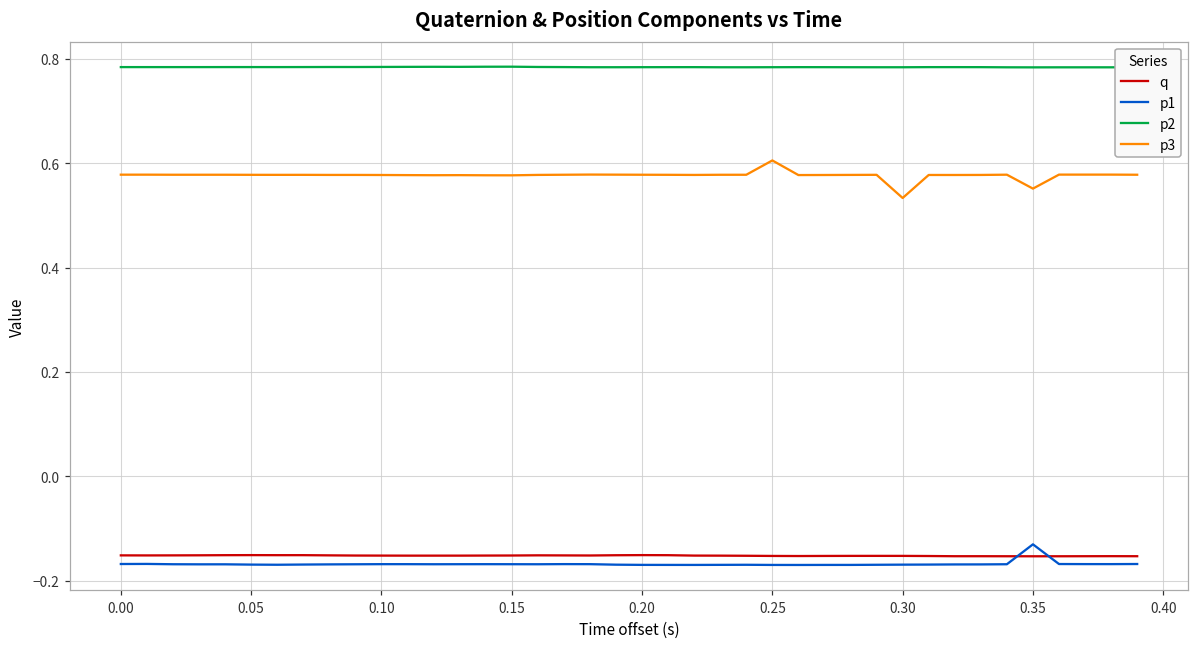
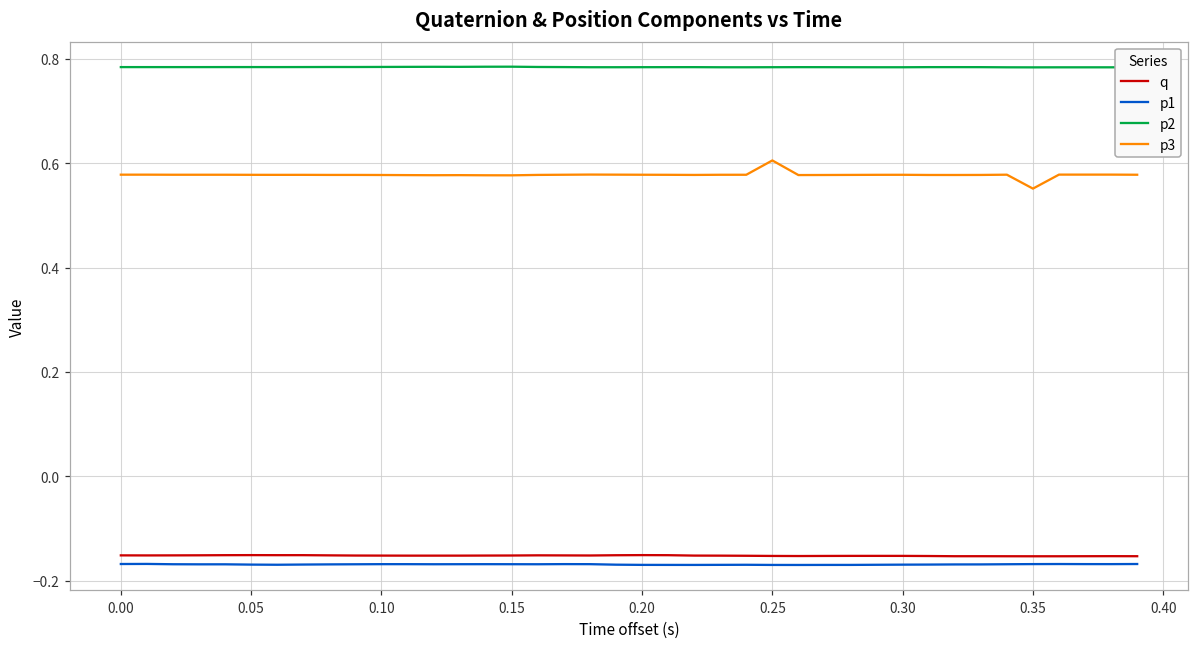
p3, 0.30: 0.53 -> 0.58
p1, 0.35: -0.13 -> -0.17
